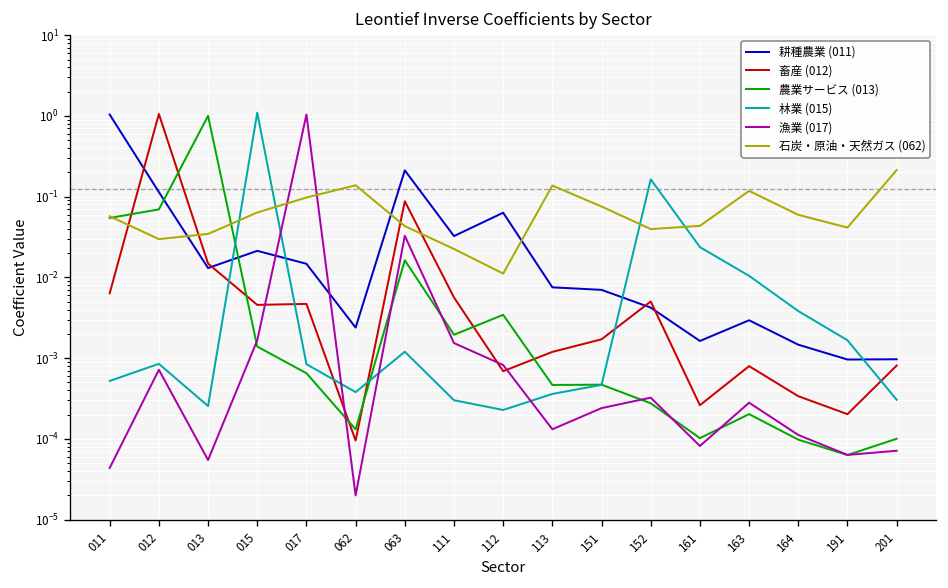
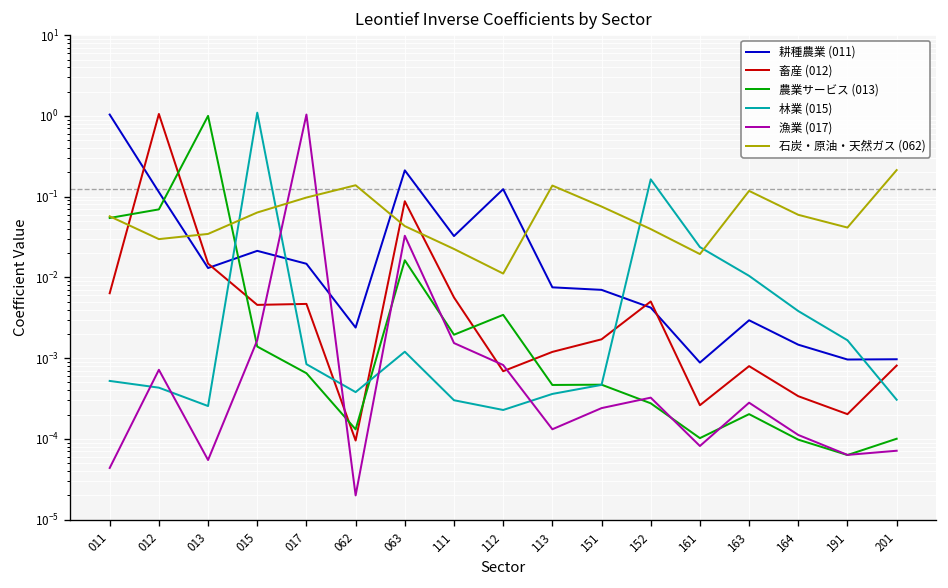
林業 (015), 012: 0.0008 -> 0.0004
耕種農業 (011), 112: 0.06 -> 0.12
耕種農業 (011), 161: 0.0016 -> 0.0009
石炭・原油・天然ガス (062), 161: 0.04 -> 0.019
